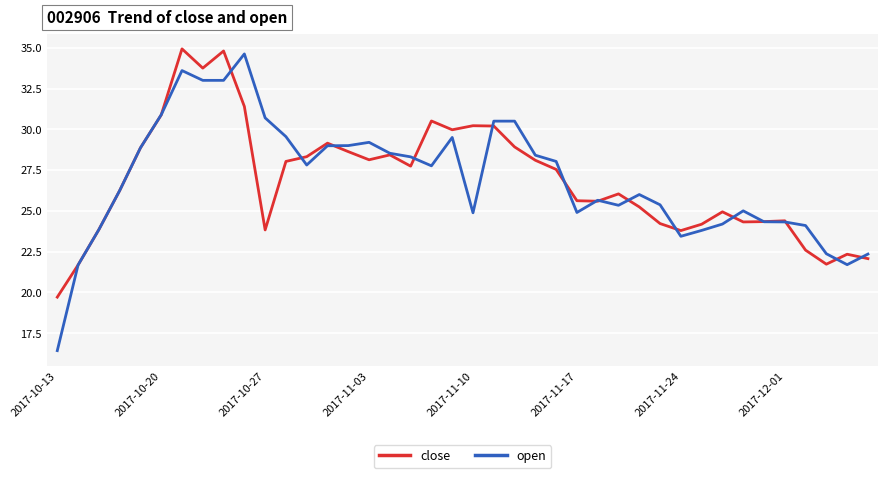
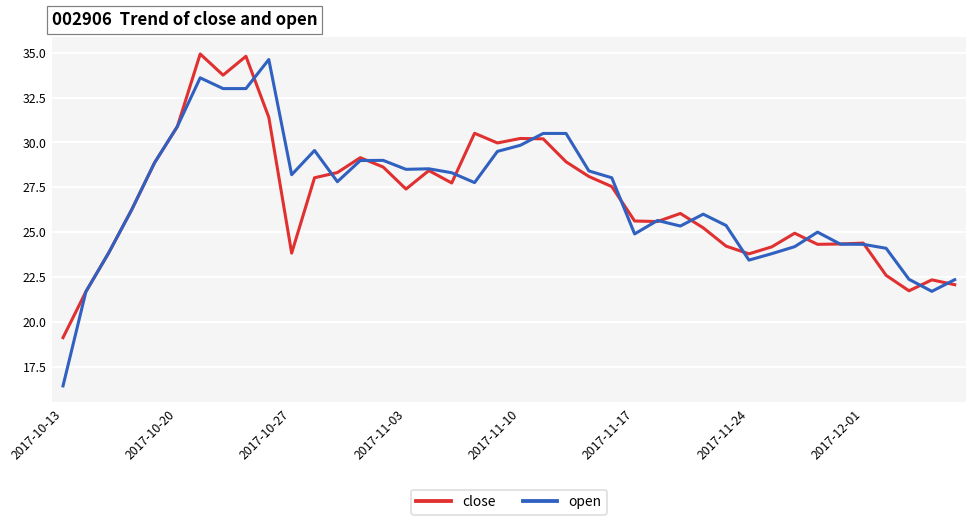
close, 2017-10-13: 19.7 -> 19.1
open, 2017-10-27: 30.7 -> 28.2
close, 2017-11-03: 28.1 -> 27.4
open, 2017-11-03: 29.2 -> 28.5
open, 2017-11-10: 24.9 -> 29.8
